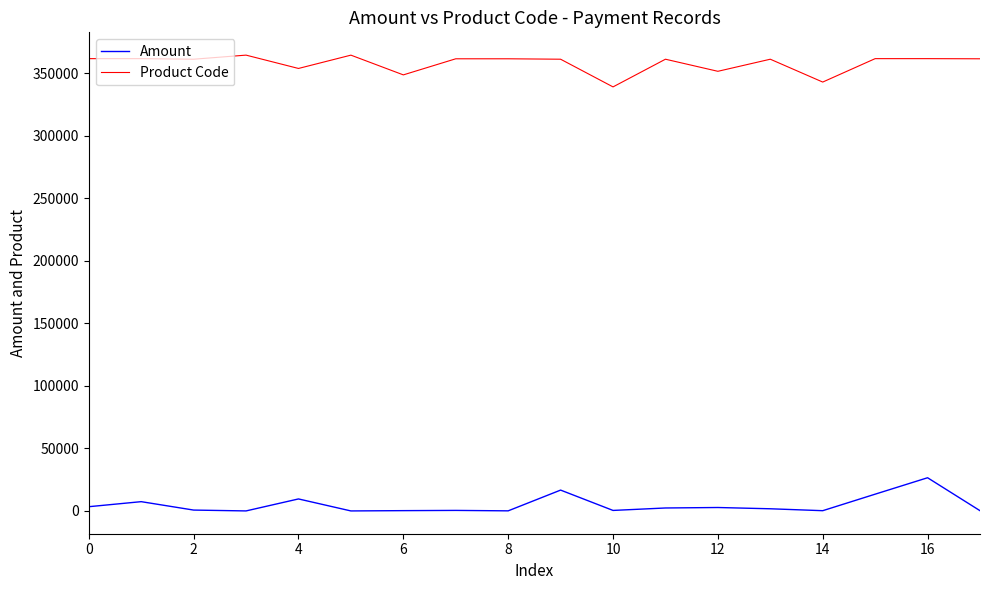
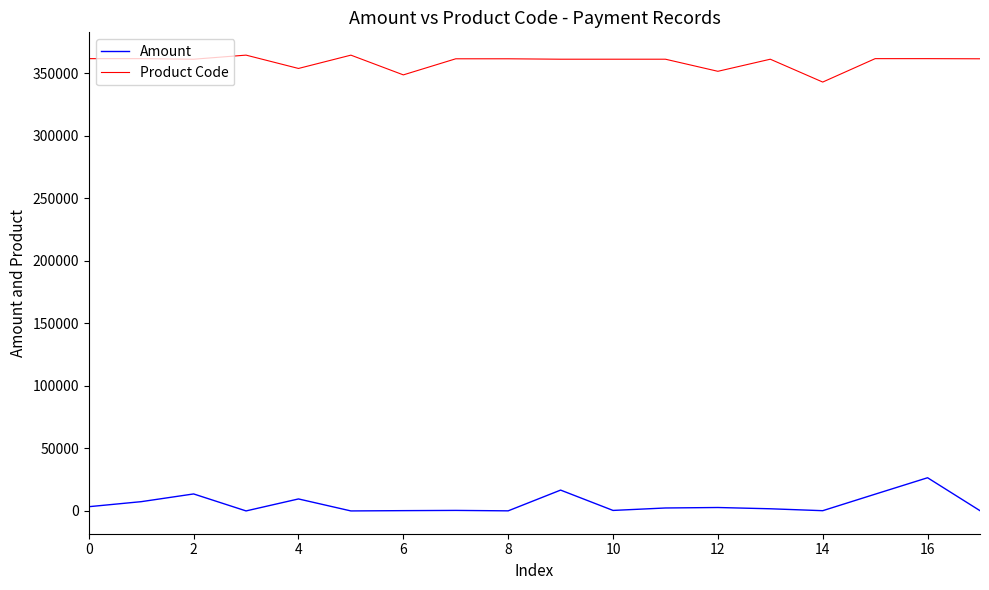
Amount, 2: 1000 -> 14000
Product Code, 10: 339000 -> 361000
